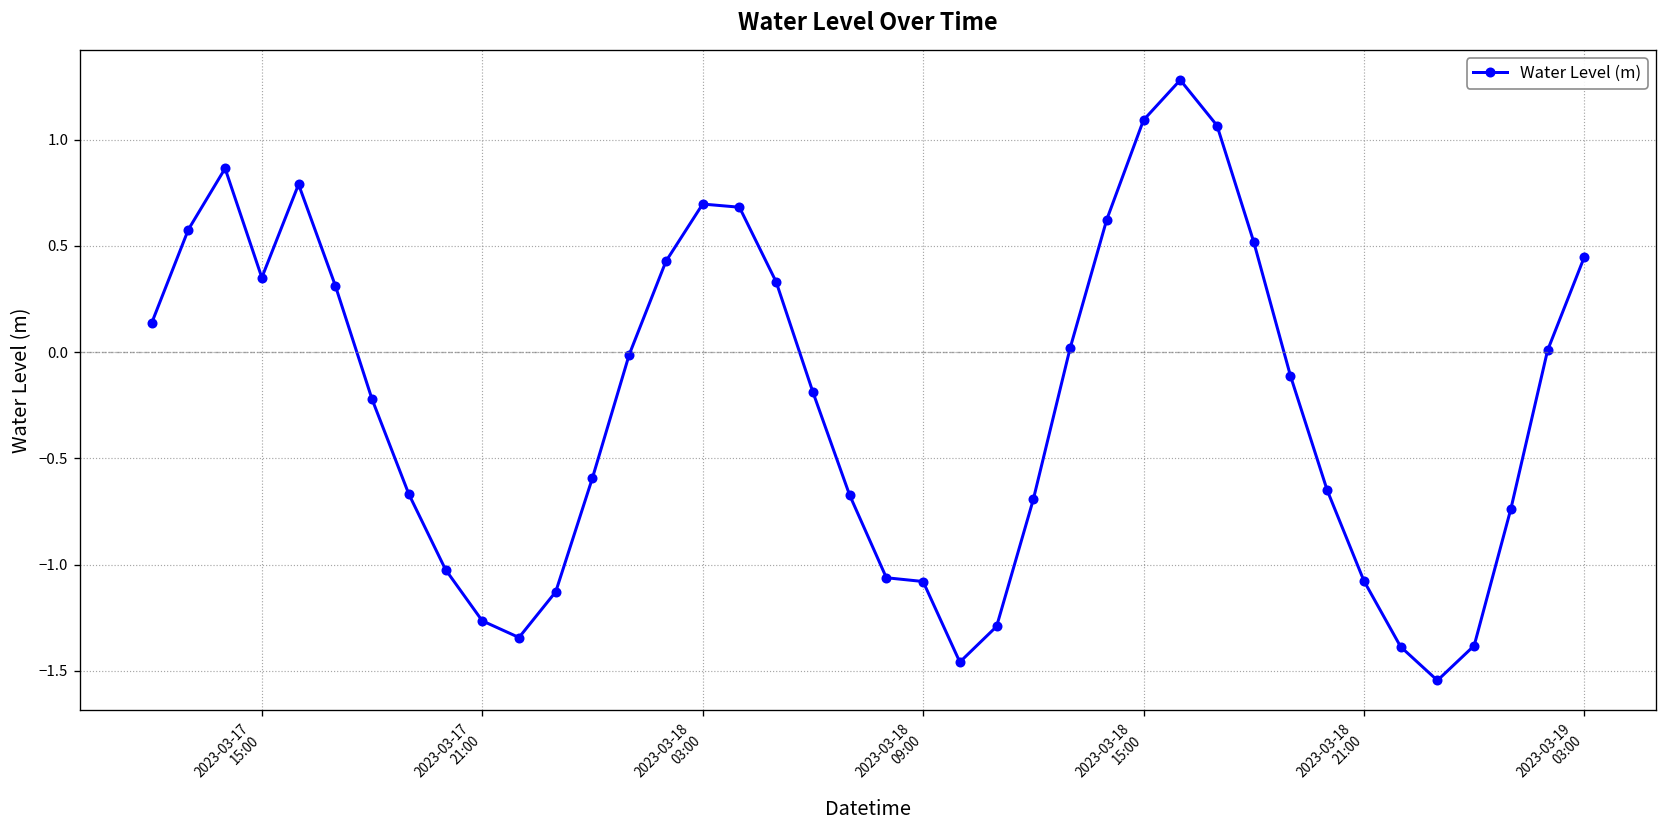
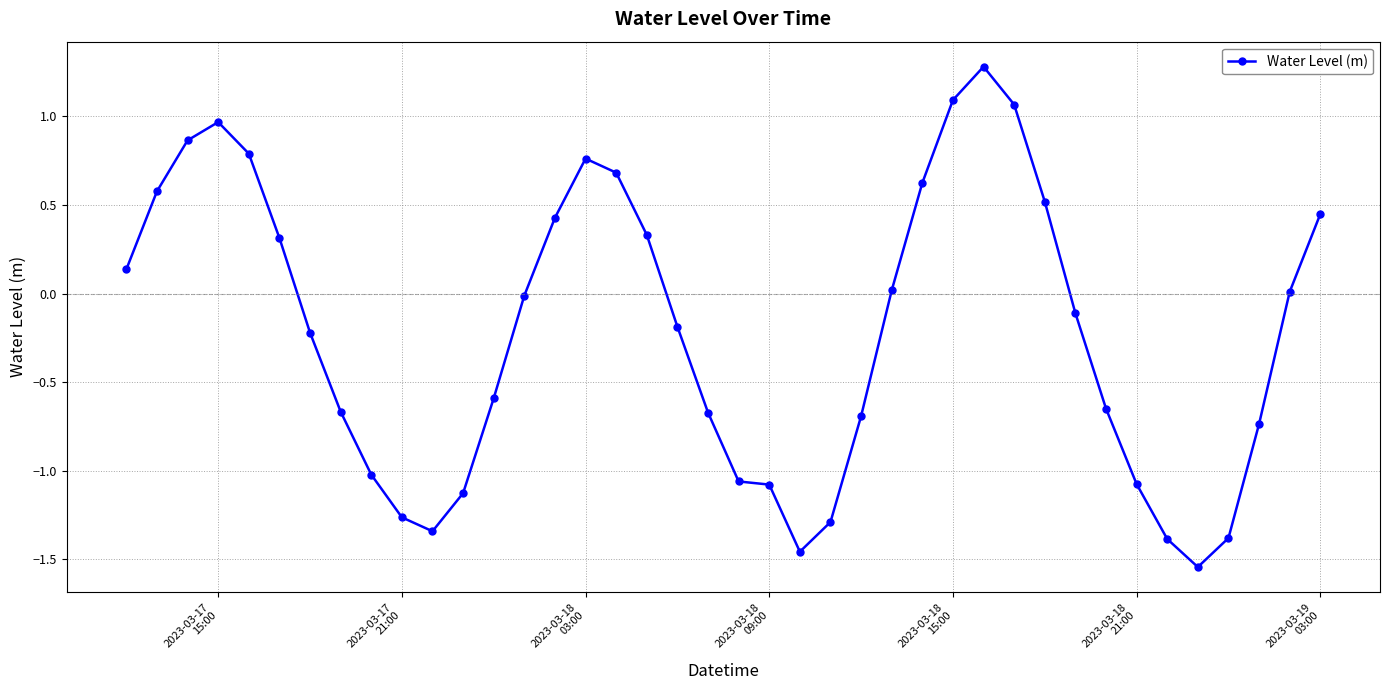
2023-03-17 15:00: 0.35 -> 0.97
2023-03-18 03:00: 0.70 -> 0.76
